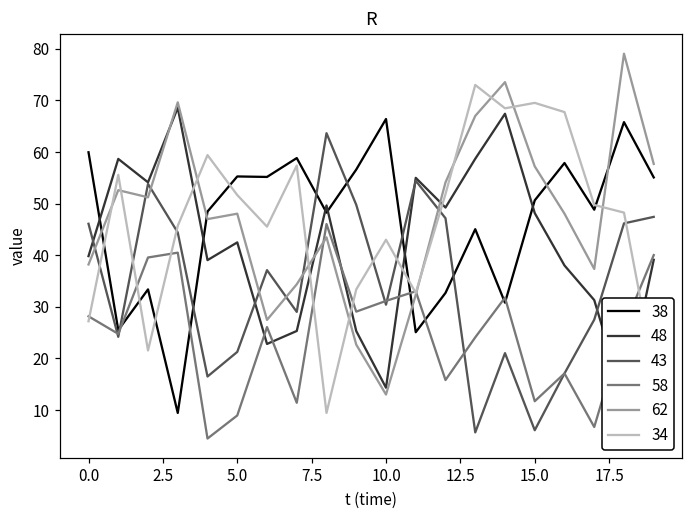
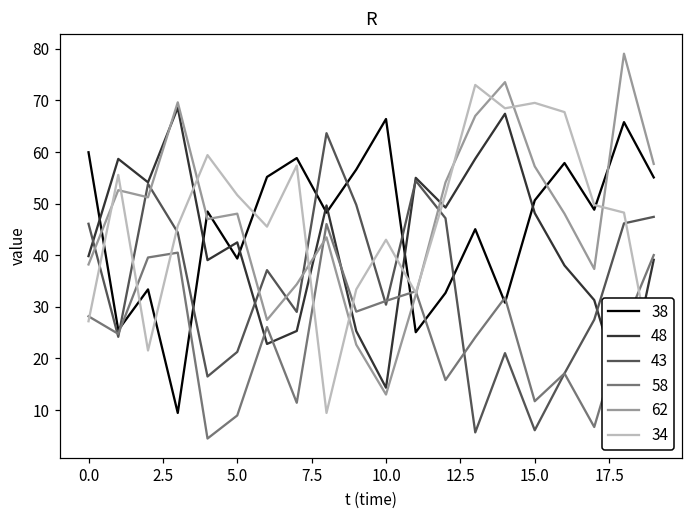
38, 5.0: 55 -> 39
